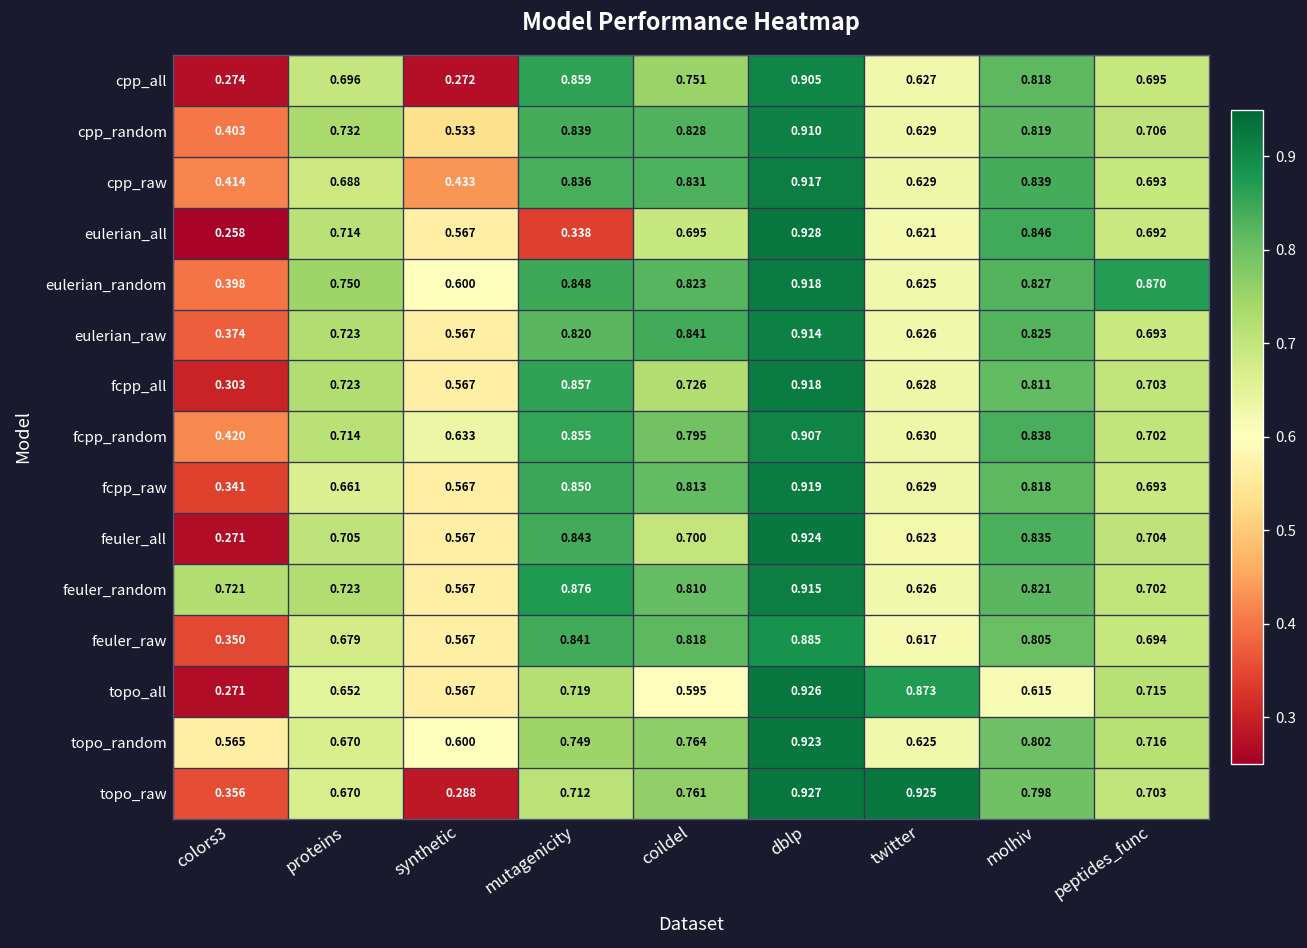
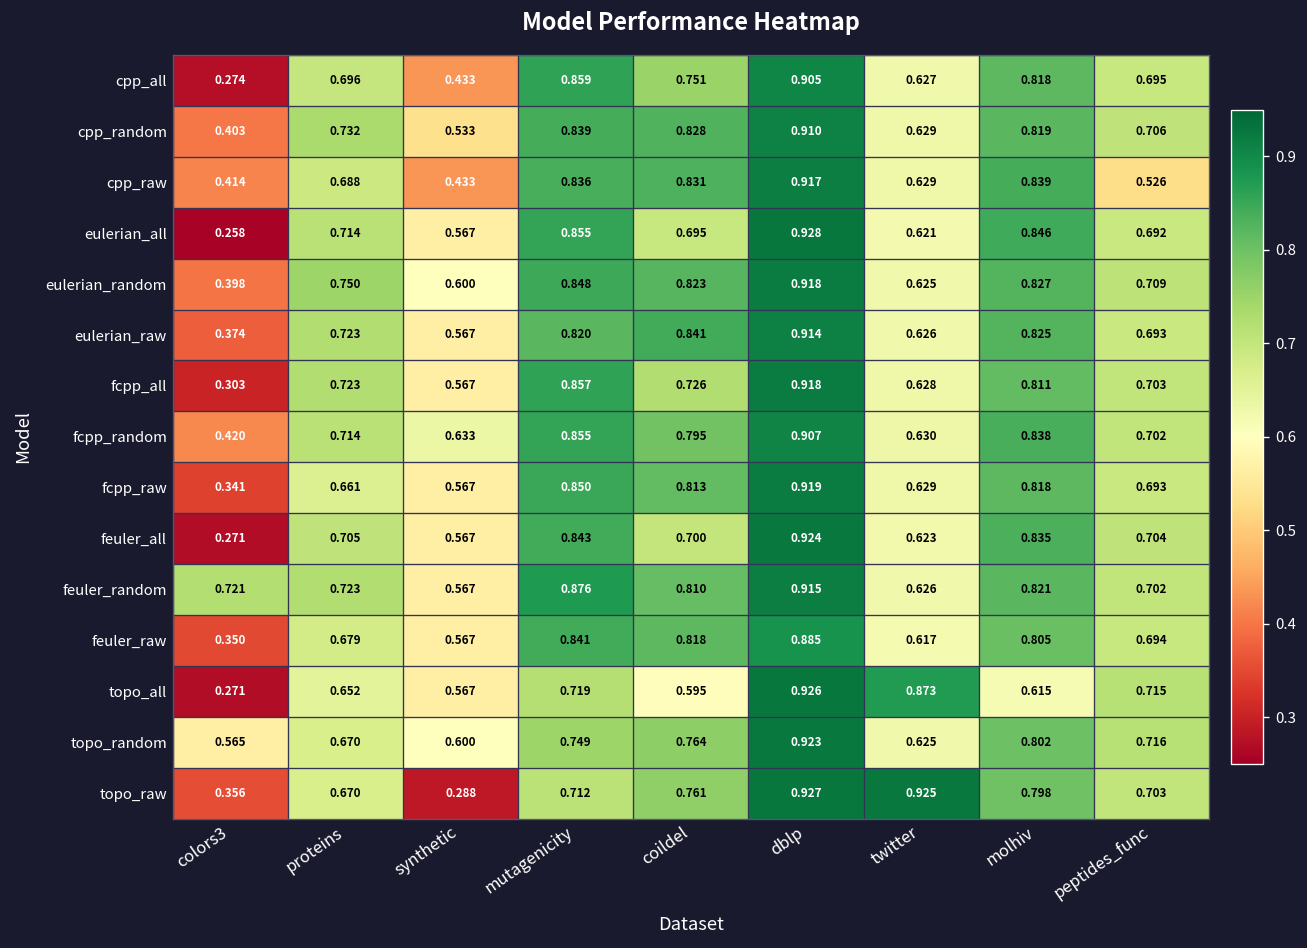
cpp_all, synthetic: 0.272 -> 0.433
cpp_raw, peptides_func: 0.693 -> 0.526
eulerian_all, mutagenicity: 0.338 -> 0.855
eulerian_random, peptides_func: 0.870 -> 0.709
